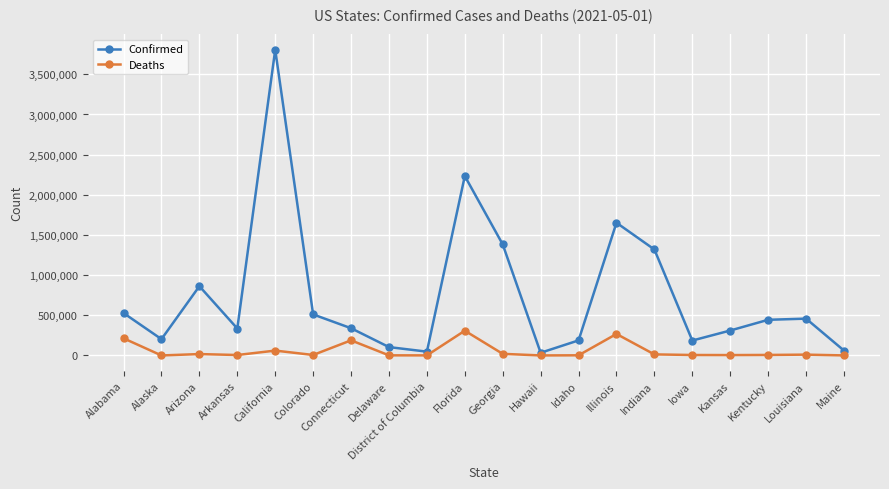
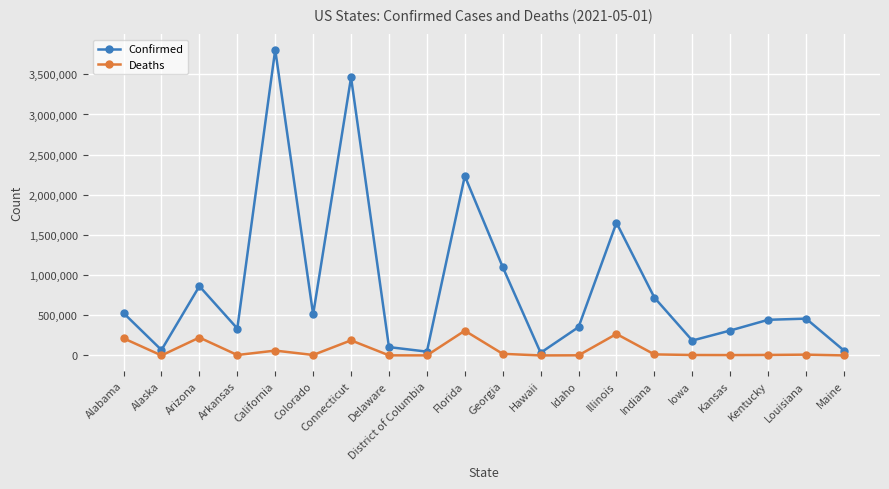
Confirmed, Alaska: 200,000 -> 100,000
Deaths, Arizona: 0 -> 200,000
Confirmed, Connecticut: 300,000 -> 3,500,000
Confirmed, Georgia: 1,400,000 -> 1,100,000
Confirmed, Idaho: 200,000 -> 400,000
Confirmed, Indiana: 1,300,000 -> 700,000
